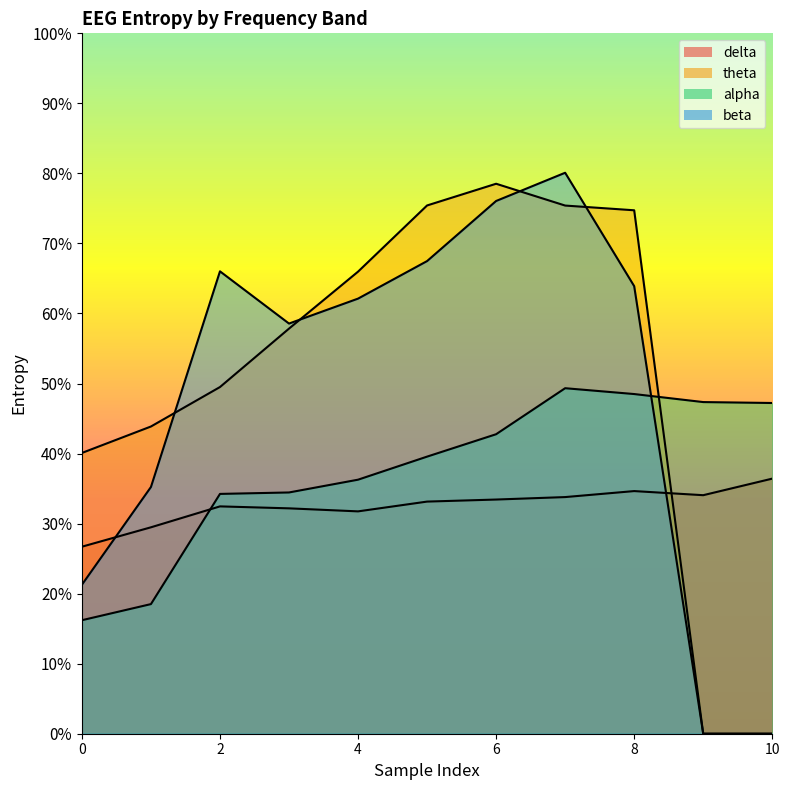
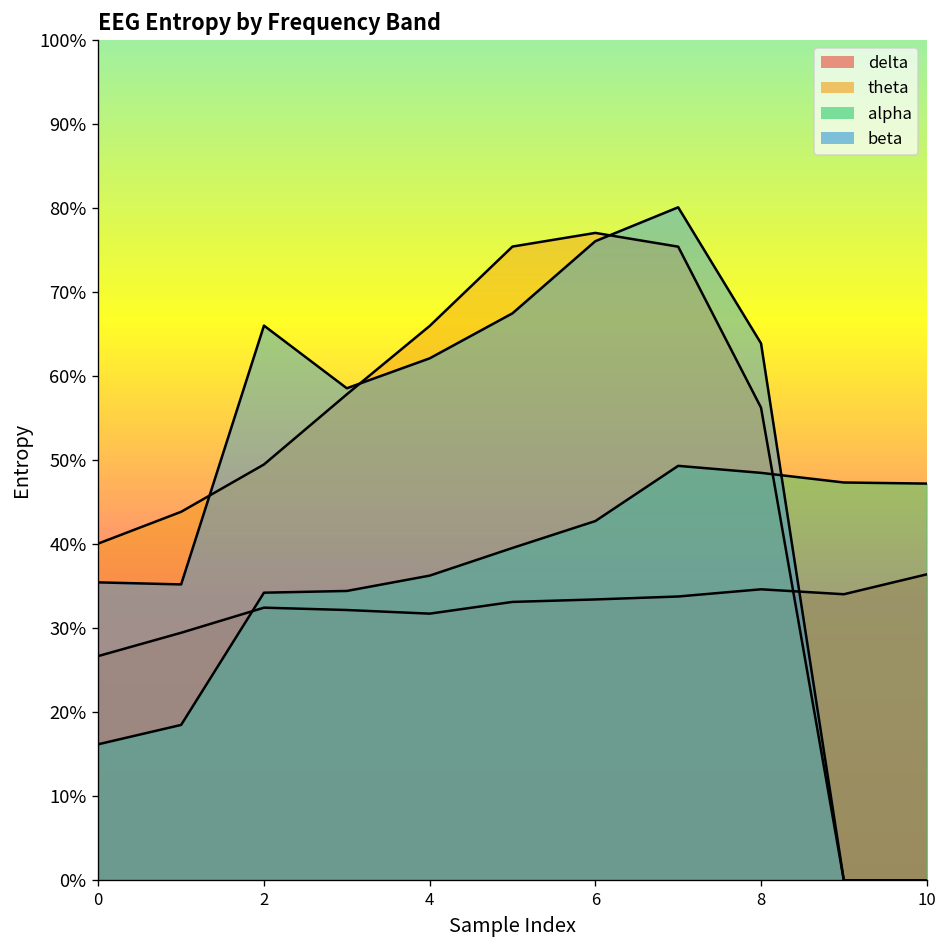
beta, 0: 21% -> 35%
theta, 6: 79% -> 77%
theta, 8: 75% -> 56%
